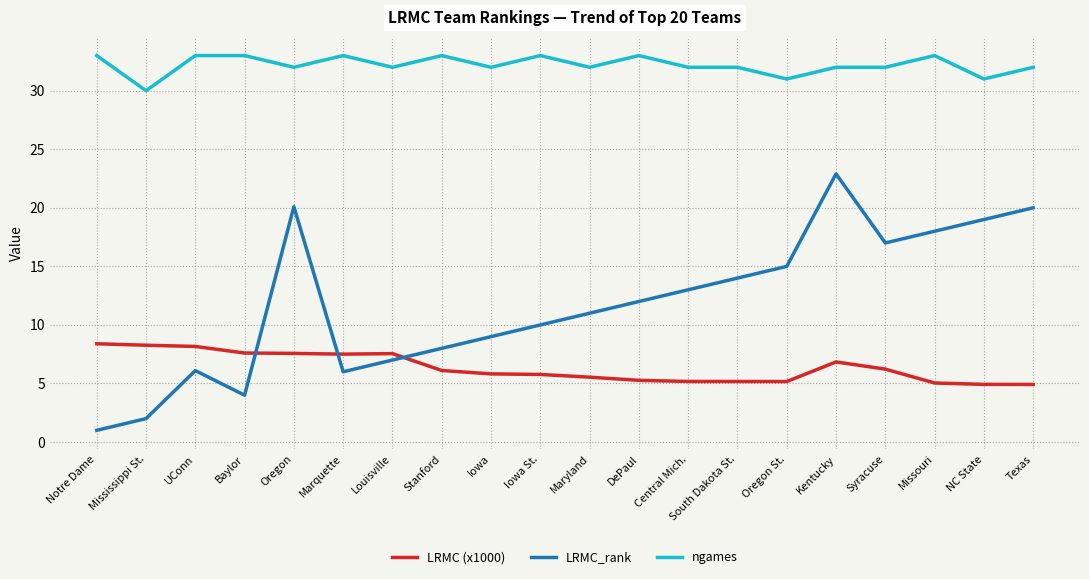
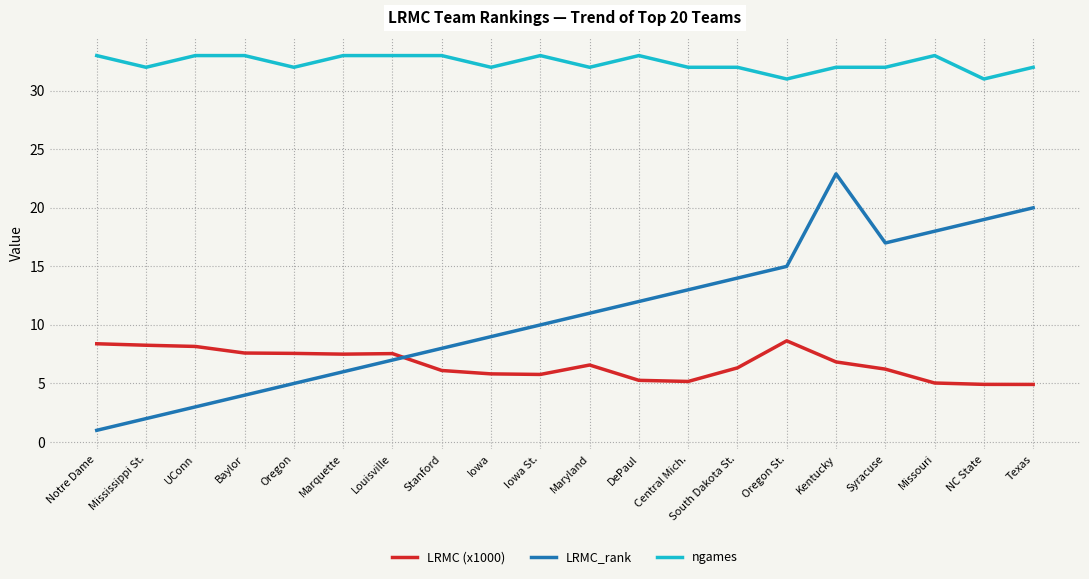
ngames, Mississippi St.: 30 -> 32
LRMC_rank, UConn: 6.1 -> 3.0
LRMC_rank, Oregon: 20.1 -> 5.0
ngames, Louisville: 32 -> 33
LRMC (x1000), Maryland: 5.5 -> 6.6
LRMC (x1000), South Dakota St.: 5.2 -> 6.3
LRMC (x1000), Oregon St.: 5.2 -> 8.6
